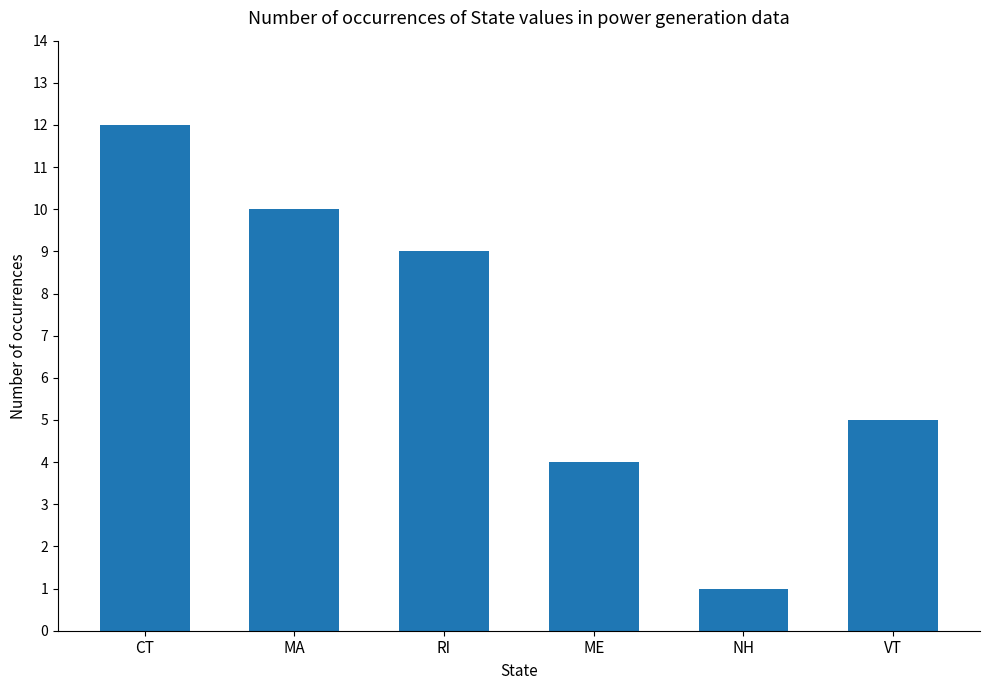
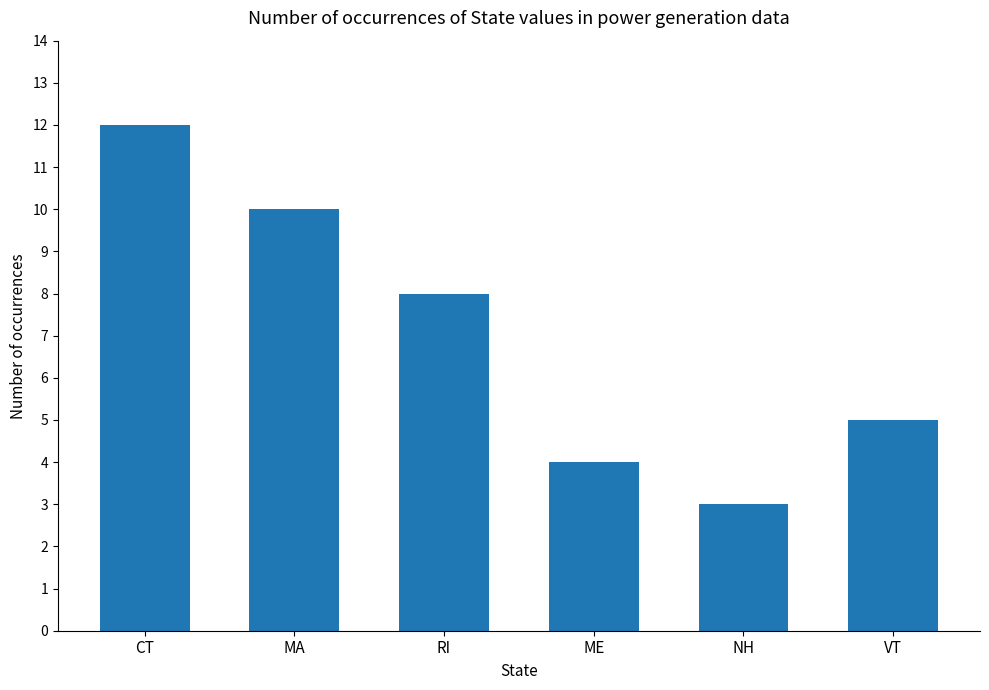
RI: 9 -> 8
NH: 1 -> 3
